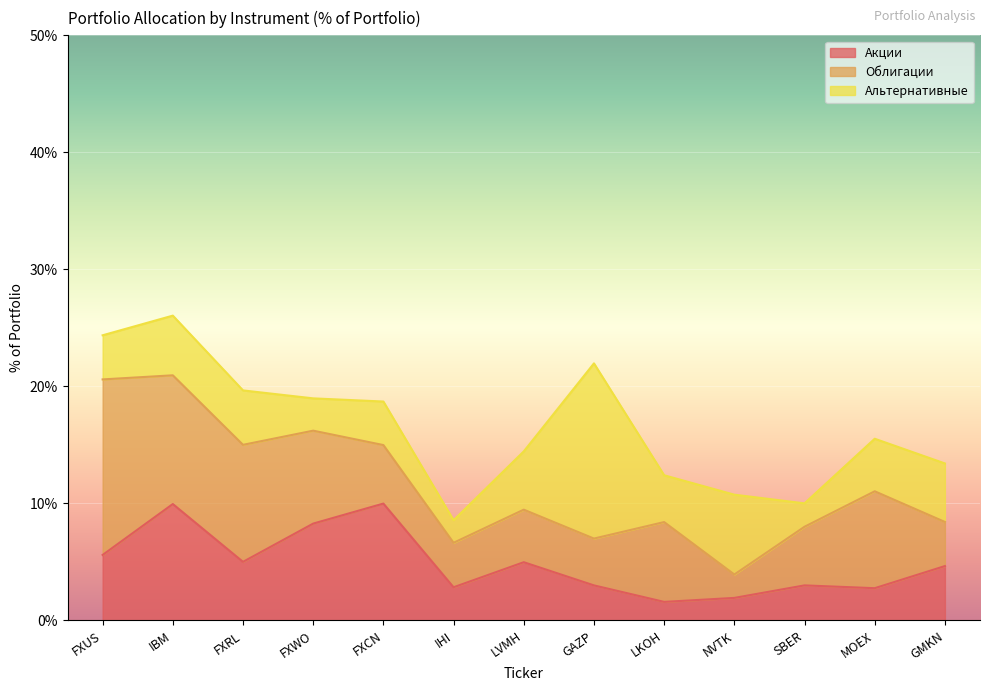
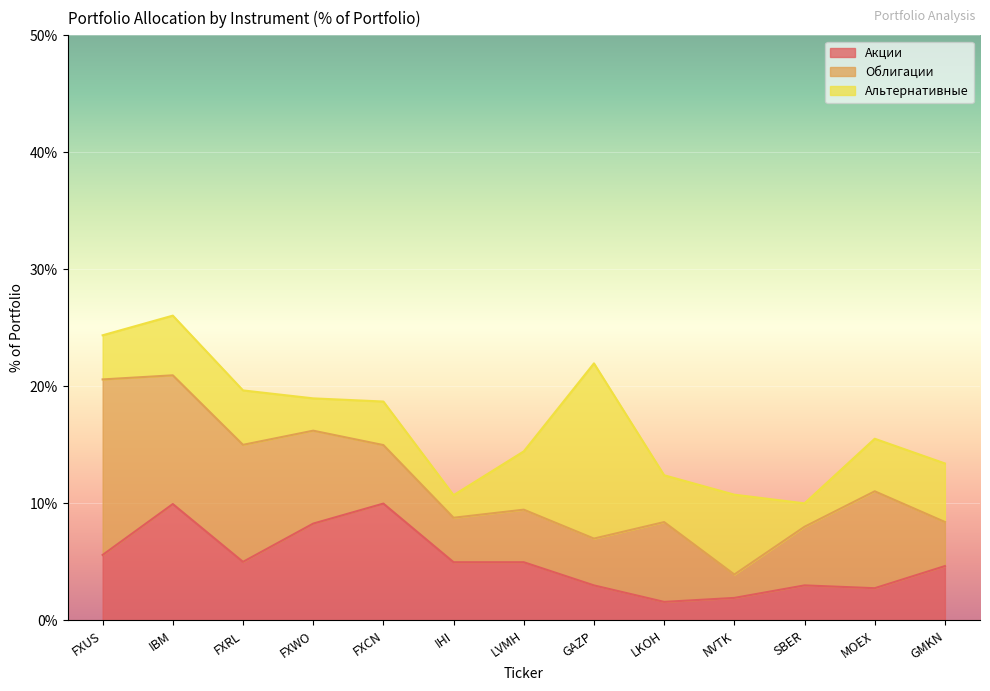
Акции, IHI: 2.8% -> 5.0%
